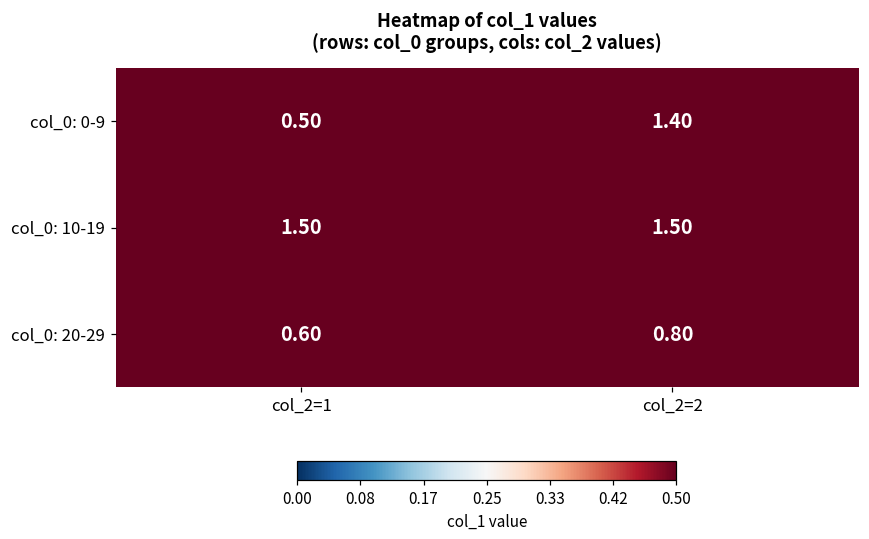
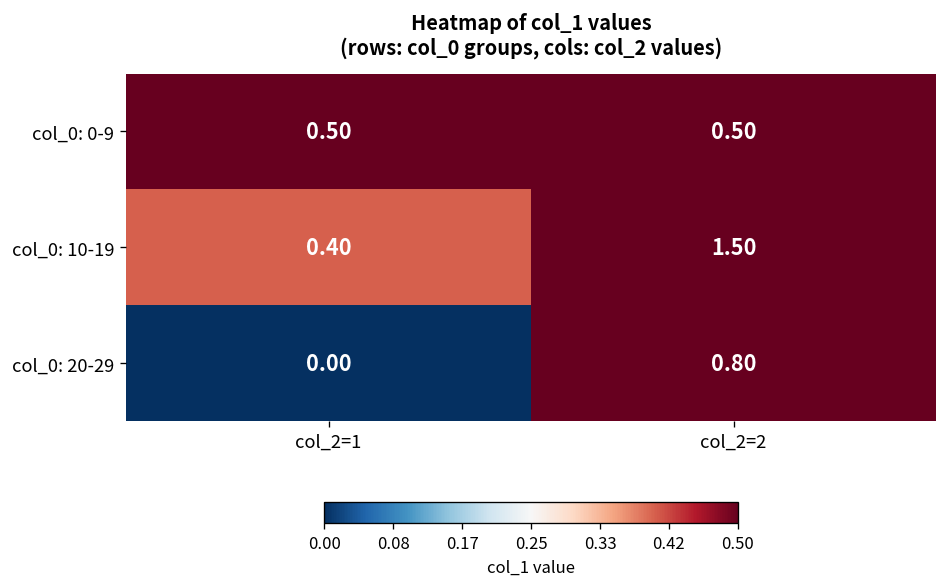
col_0: 0-9, col_2=2: 1.40 -> 0.50
col_0: 10-19, col_2=1: 1.50 -> 0.40
col_0: 20-29, col_2=1: 0.60 -> 0.00
